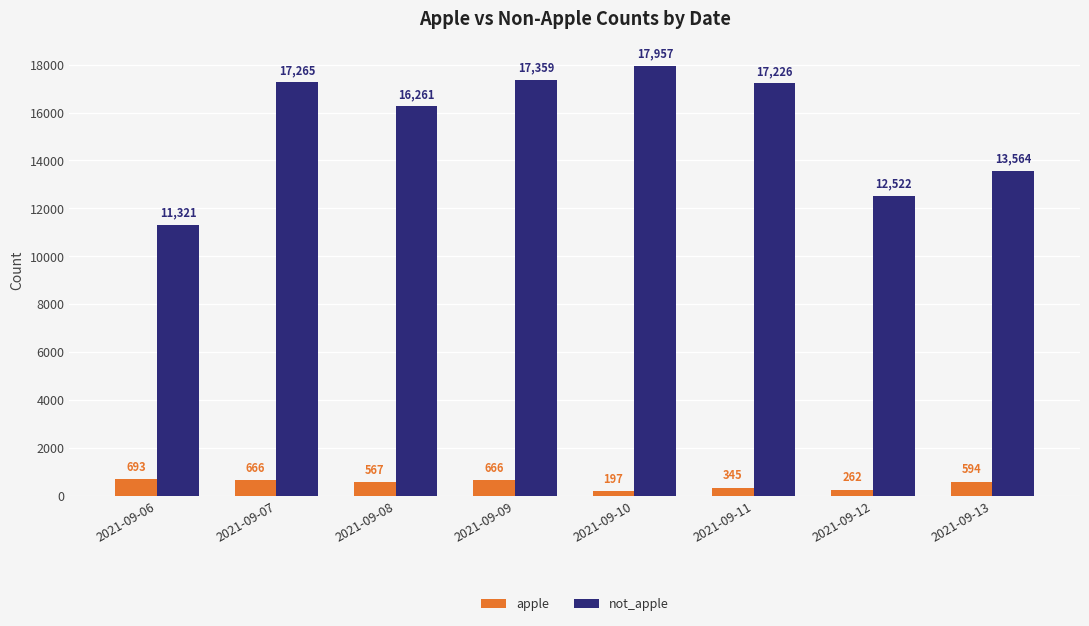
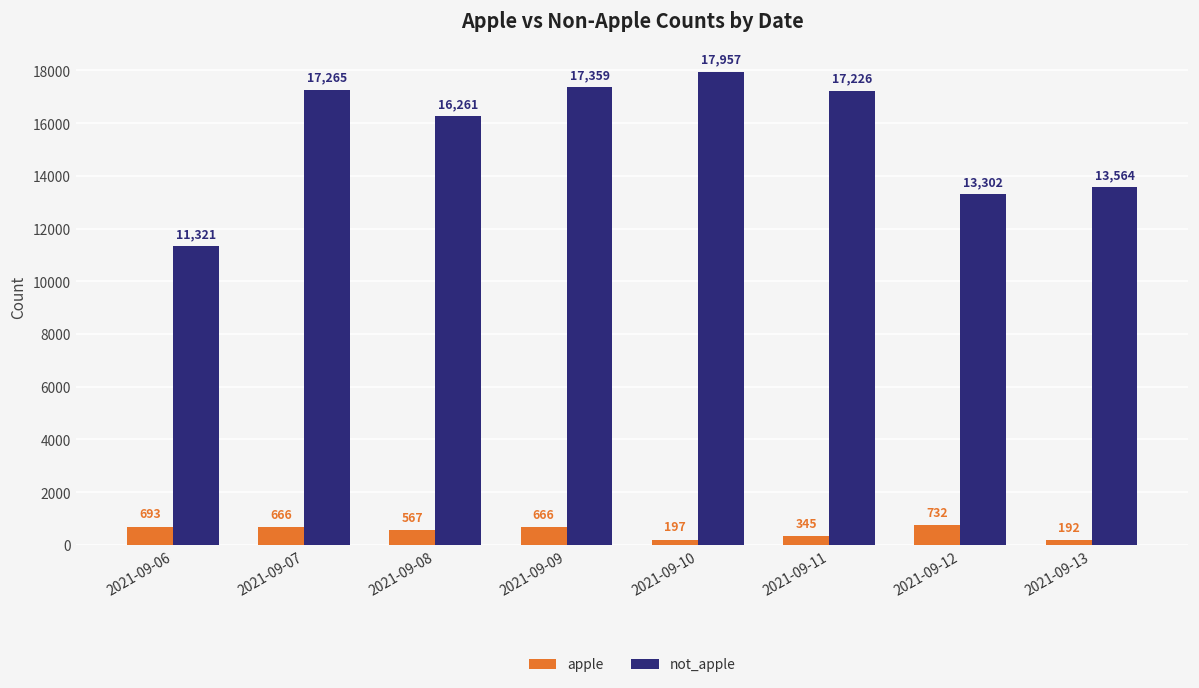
apple, 2021-09-12: 262 -> 732
not_apple, 2021-09-12: 12,522 -> 13,302
apple, 2021-09-13: 594 -> 192
